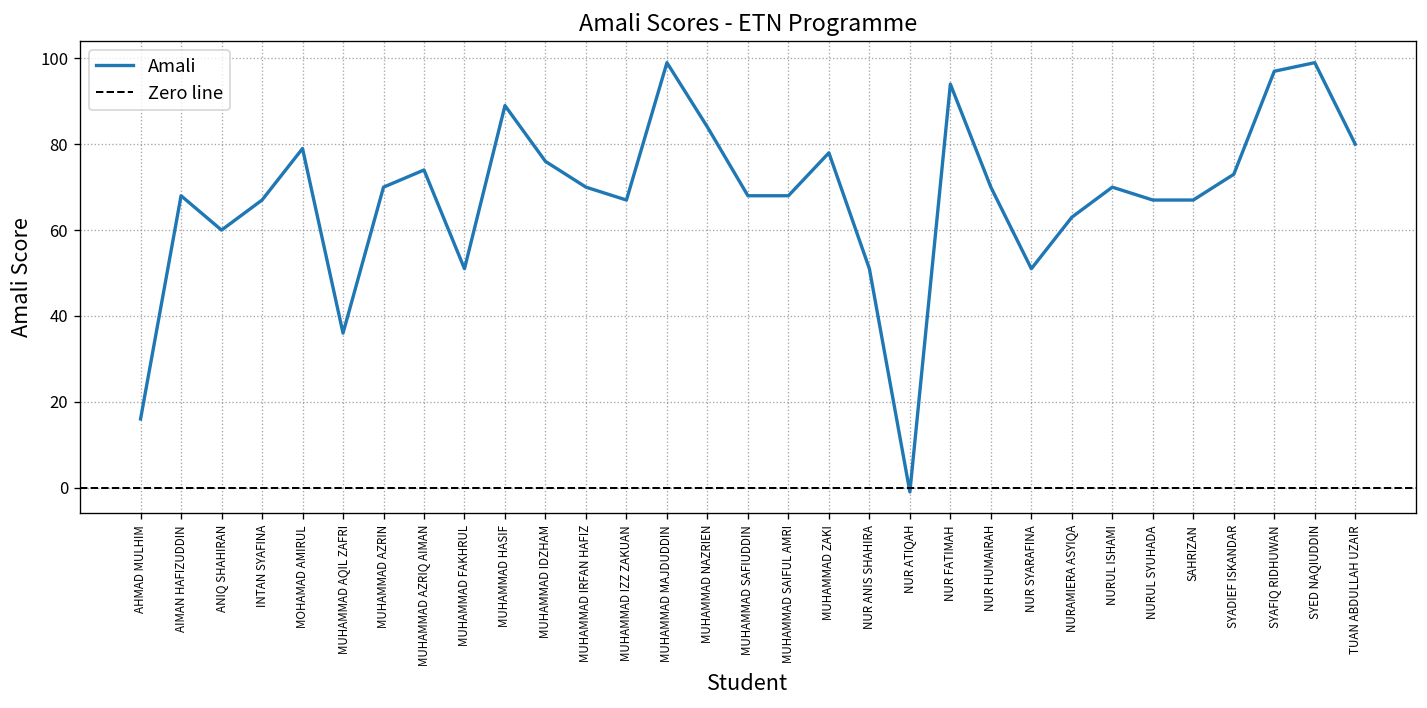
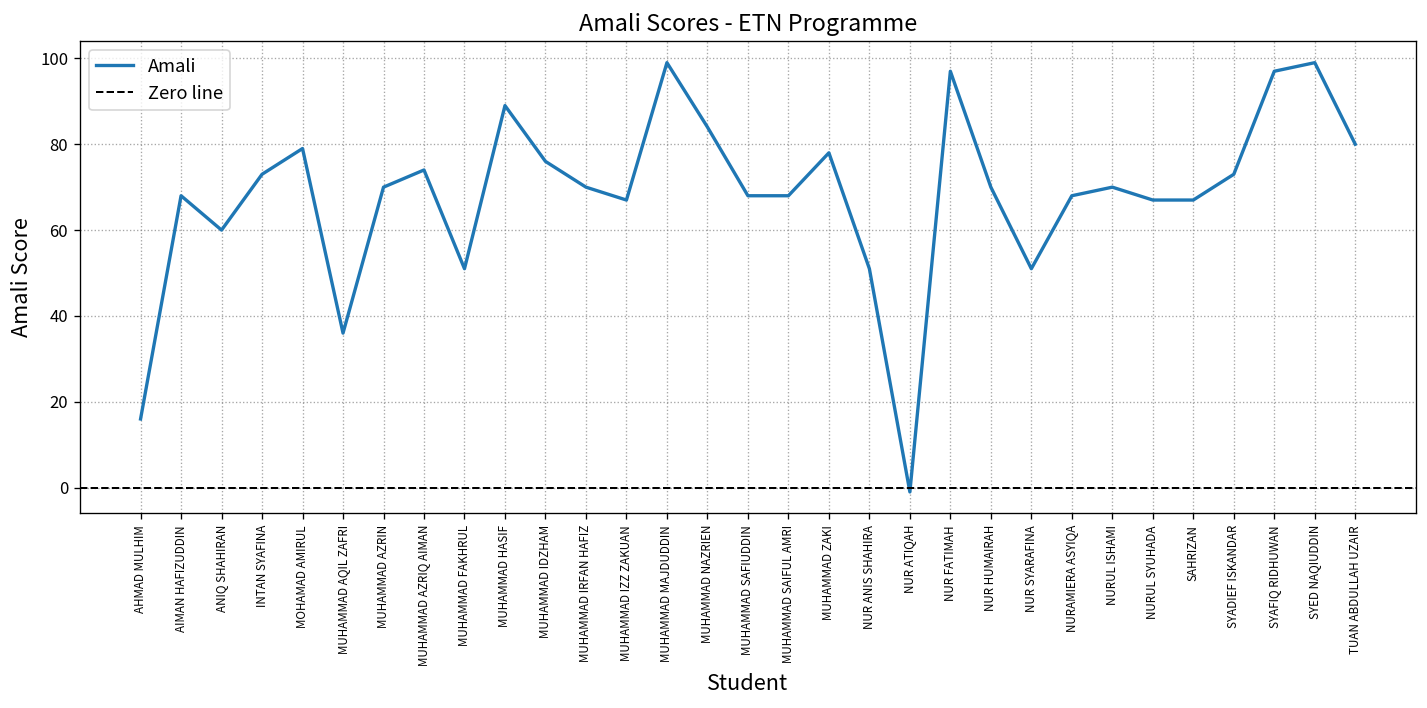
INTAN SYAFINA: 67 -> 73
NUR FATIMAH: 94 -> 97
NURAMIERA ASYIQA: 63 -> 68
